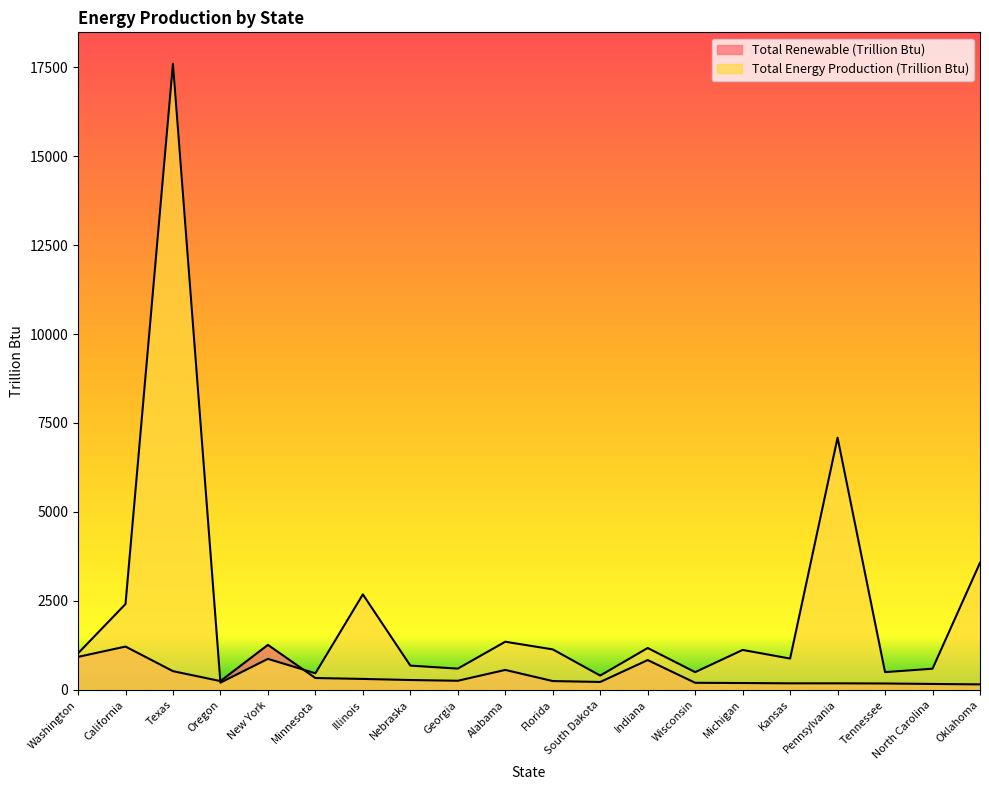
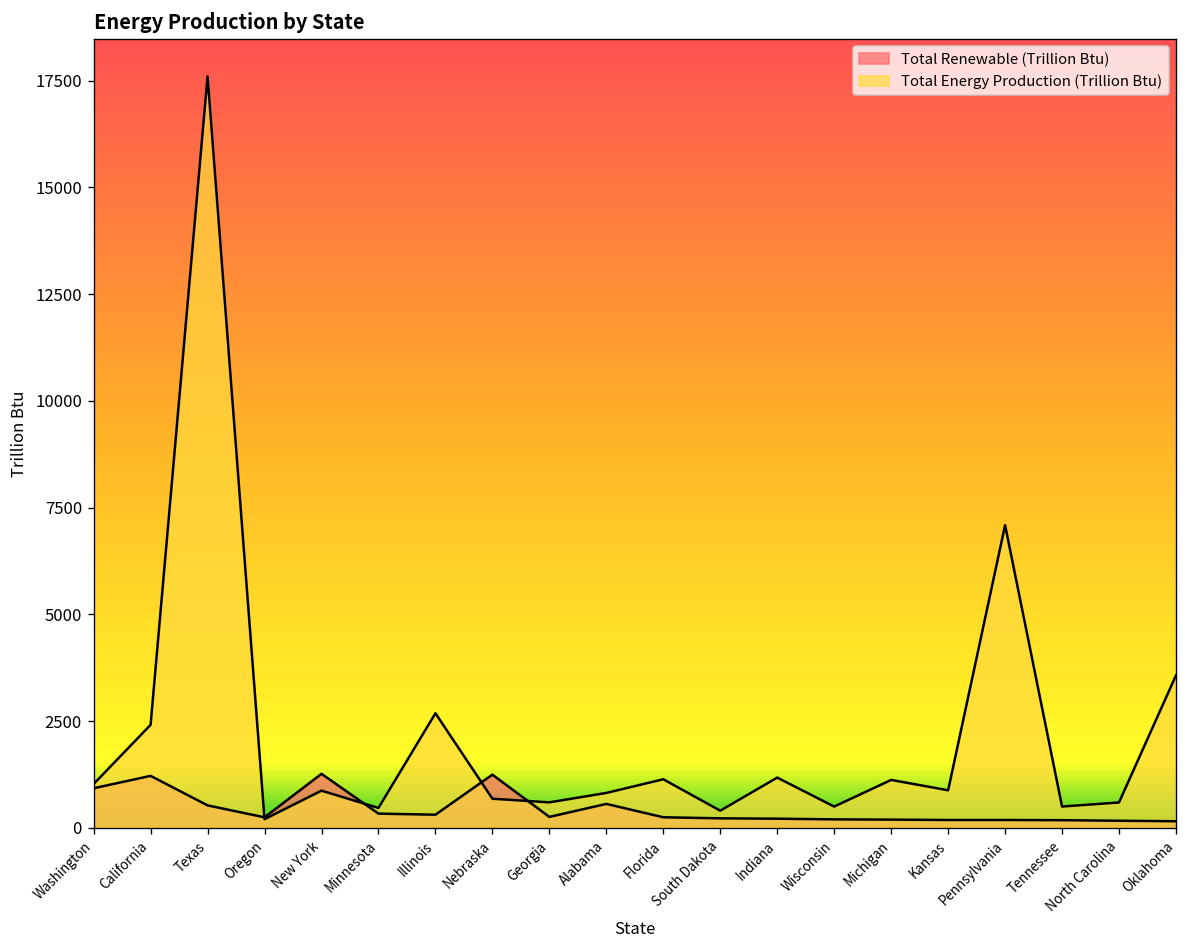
Total Renewable (Trillion Btu), Nebraska: 300 -> 1200
Total Energy Production (Trillion Btu), Alabama: 1400 -> 800
Total Renewable (Trillion Btu), Indiana: 800 -> 200
